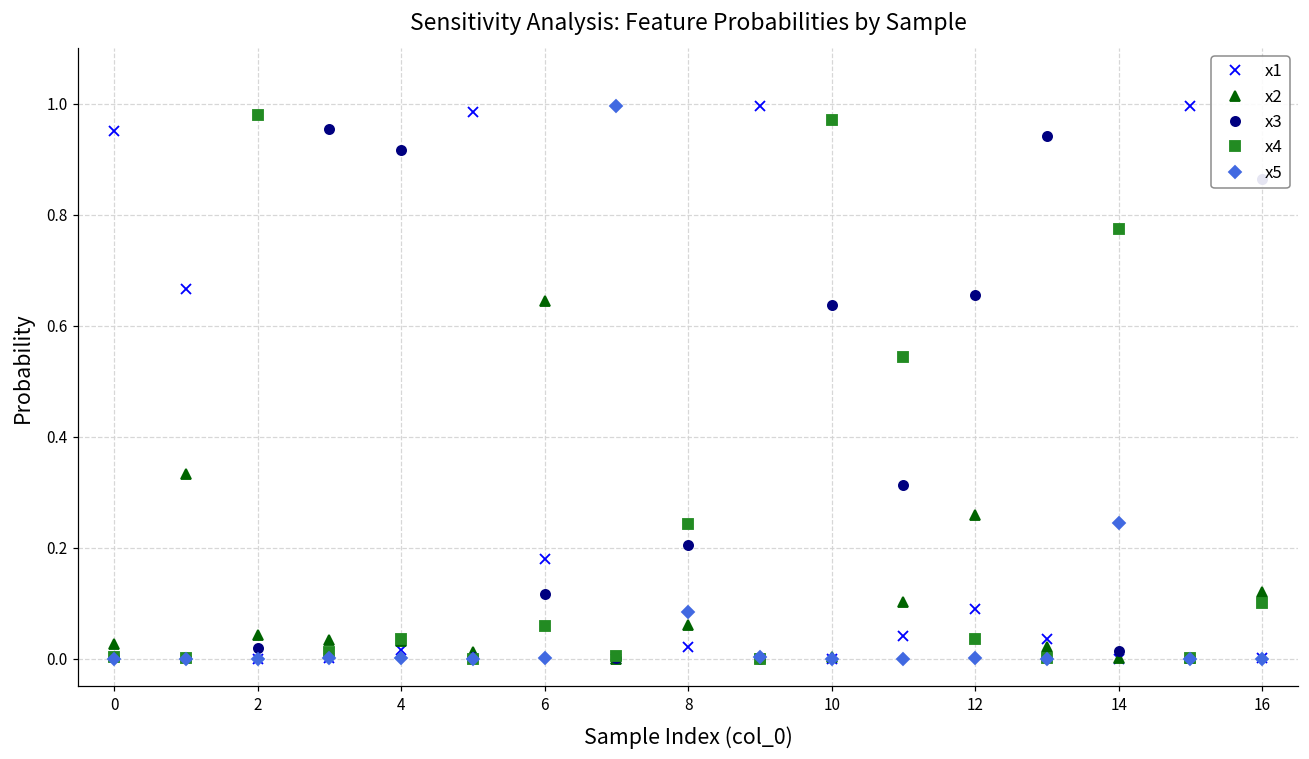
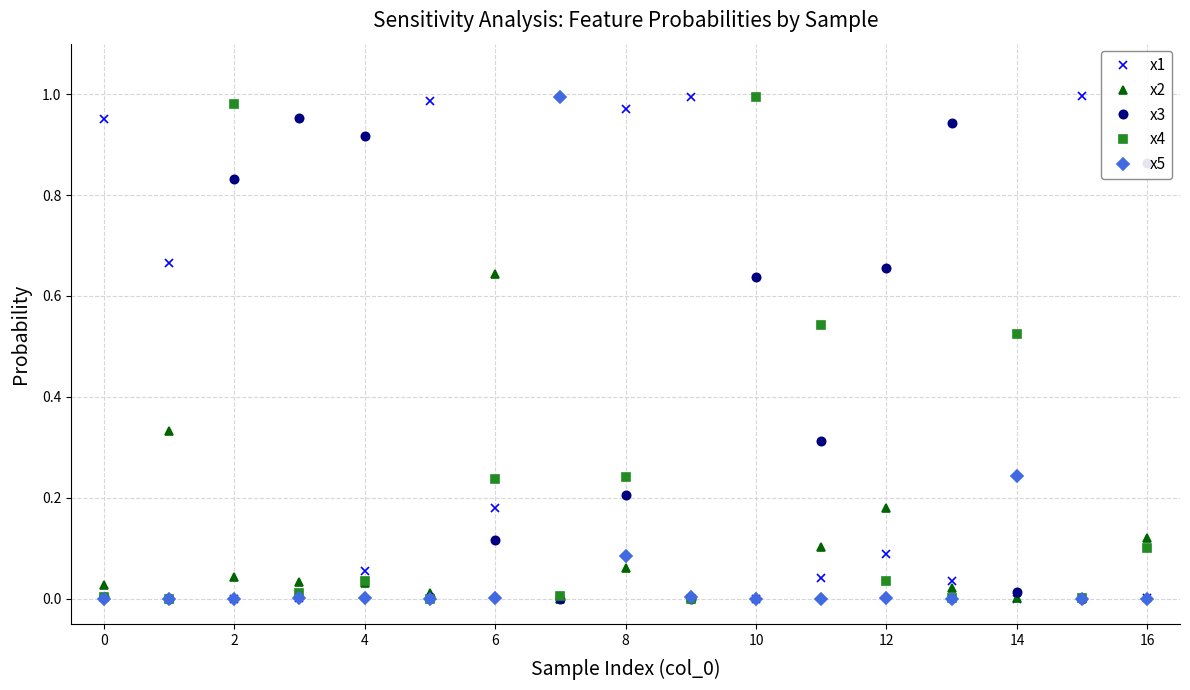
x3, 2: 0.02 -> 0.83
x1, 4: 0.02 -> 0.05
x4, 6: 0.06 -> 0.24
x1, 8: 0.02 -> 0.97
x4, 10: 0.97 -> 0.99
x2, 12: 0.26 -> 0.18
x4, 14: 0.77 -> 0.53
